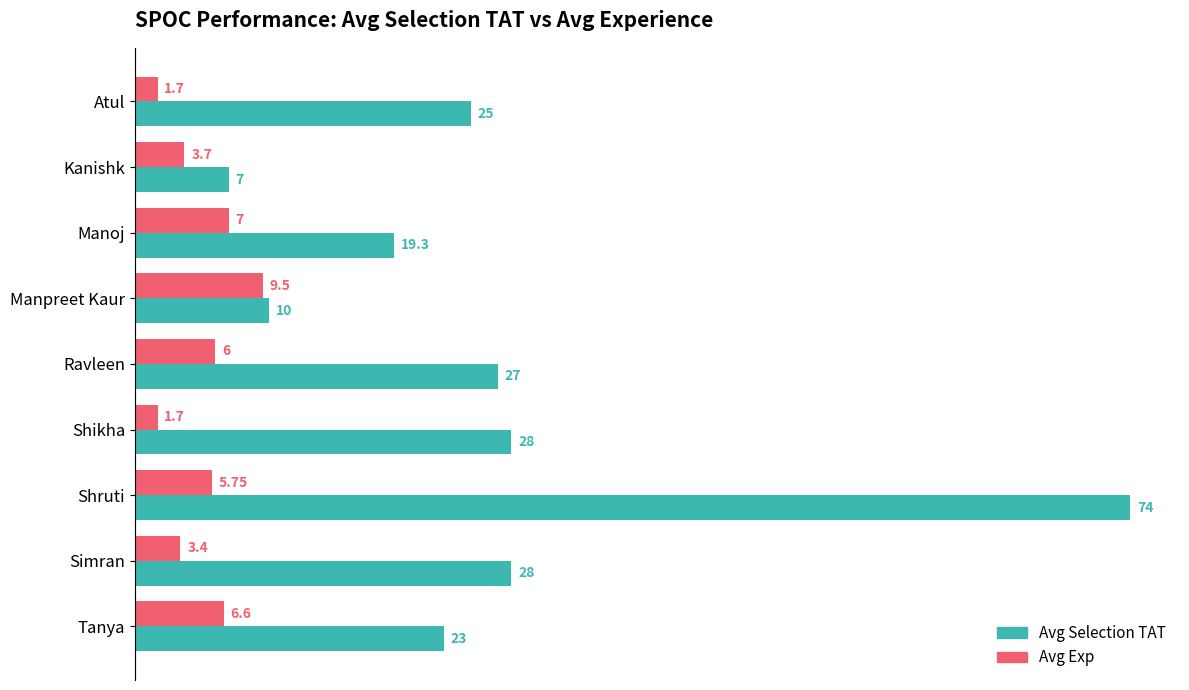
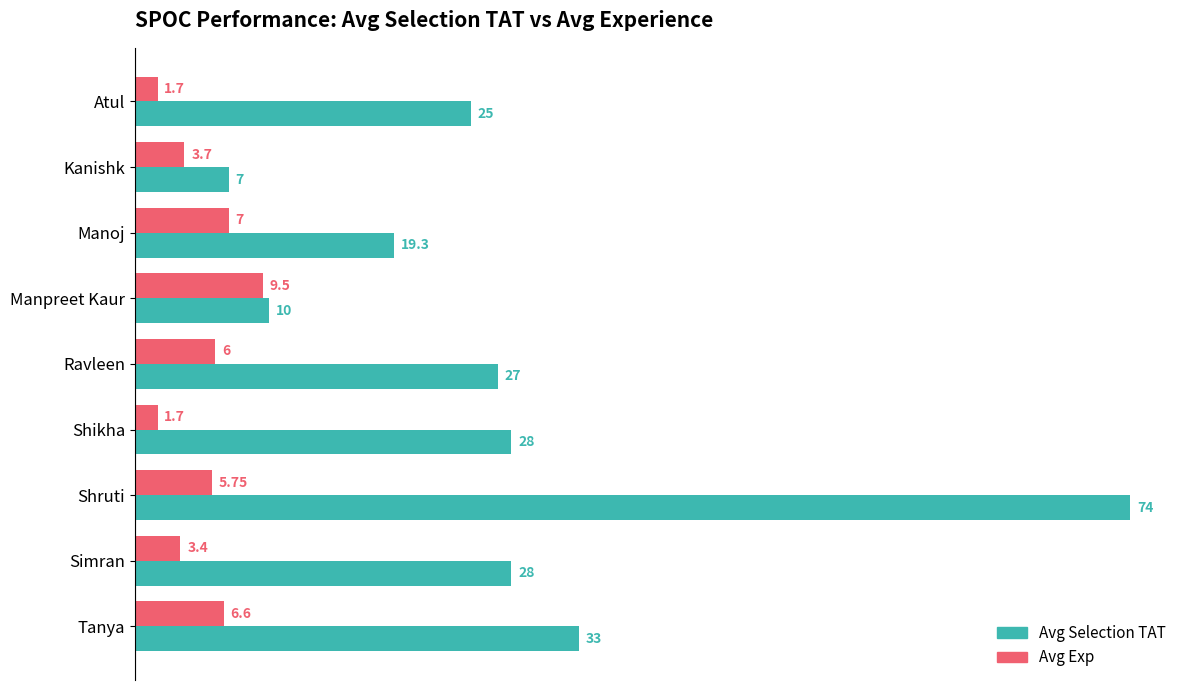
Avg Selection TAT, Tanya: 23 -> 33
